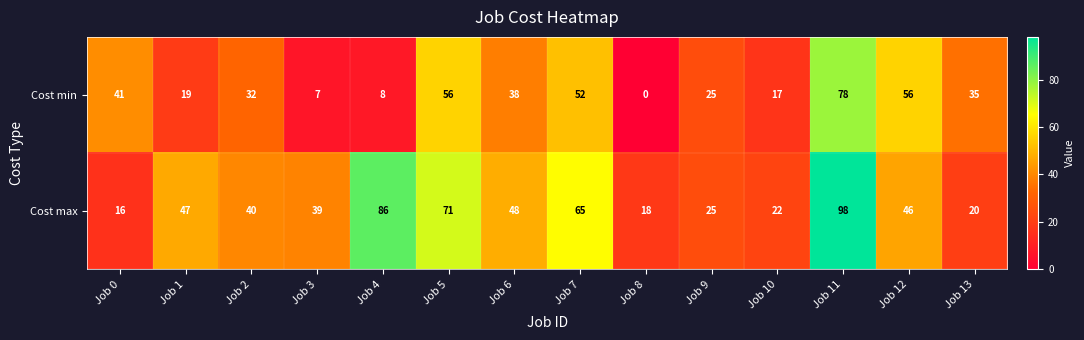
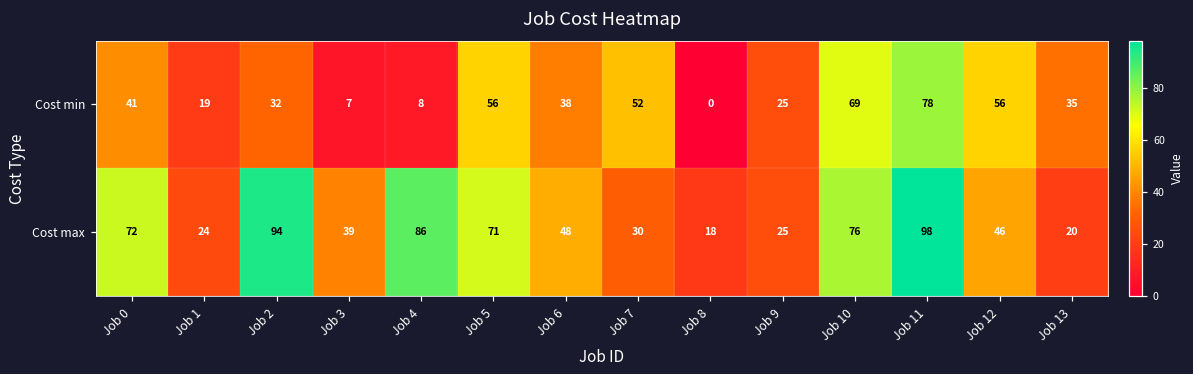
Cost min, Job 10: 17 -> 69
Cost max, Job 0: 16 -> 72
Cost max, Job 1: 47 -> 24
Cost max, Job 2: 40 -> 94
Cost max, Job 7: 65 -> 30
Cost max, Job 10: 22 -> 76
